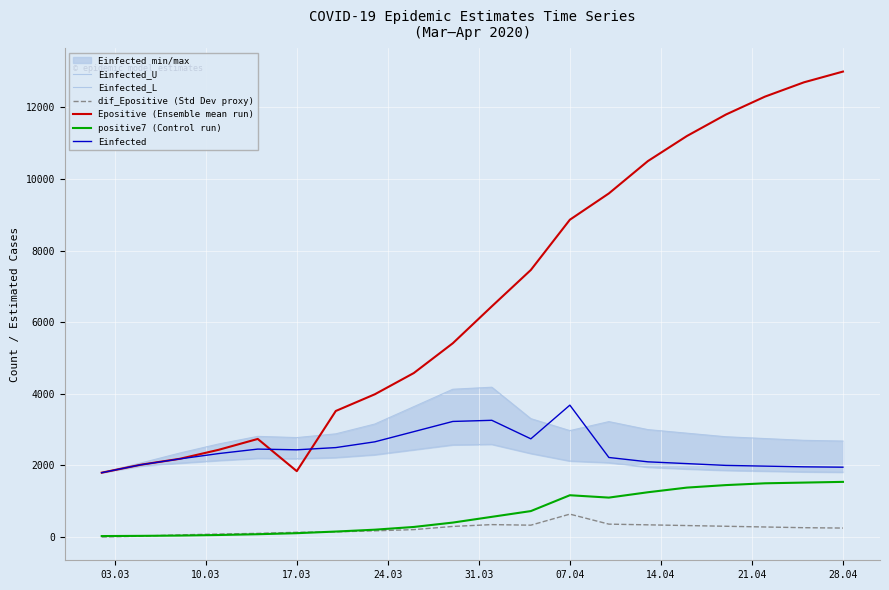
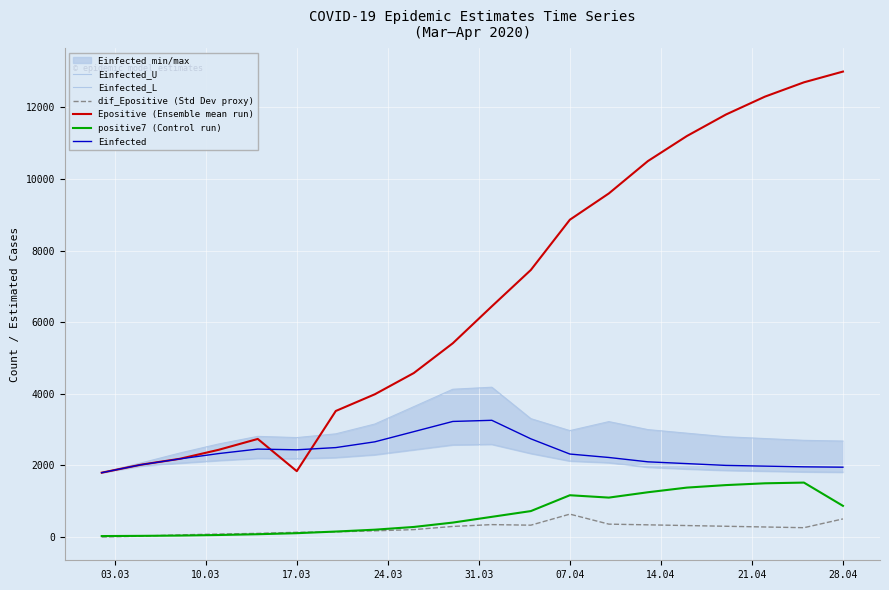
Einfected, 07.04: 3700 -> 2300
dif_Epositive (Std Dev proxy), 28.04: 300 -> 500
positive7 (Control run), 28.04: 1500 -> 900
